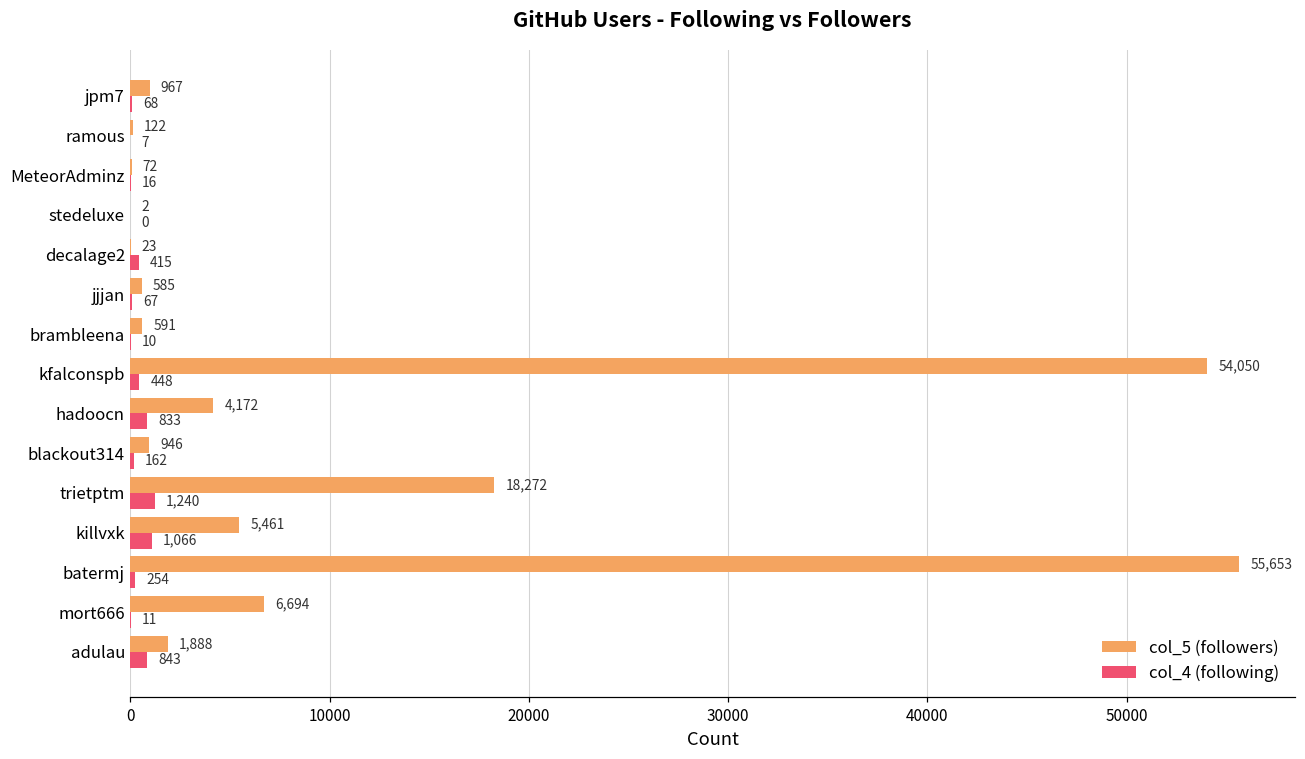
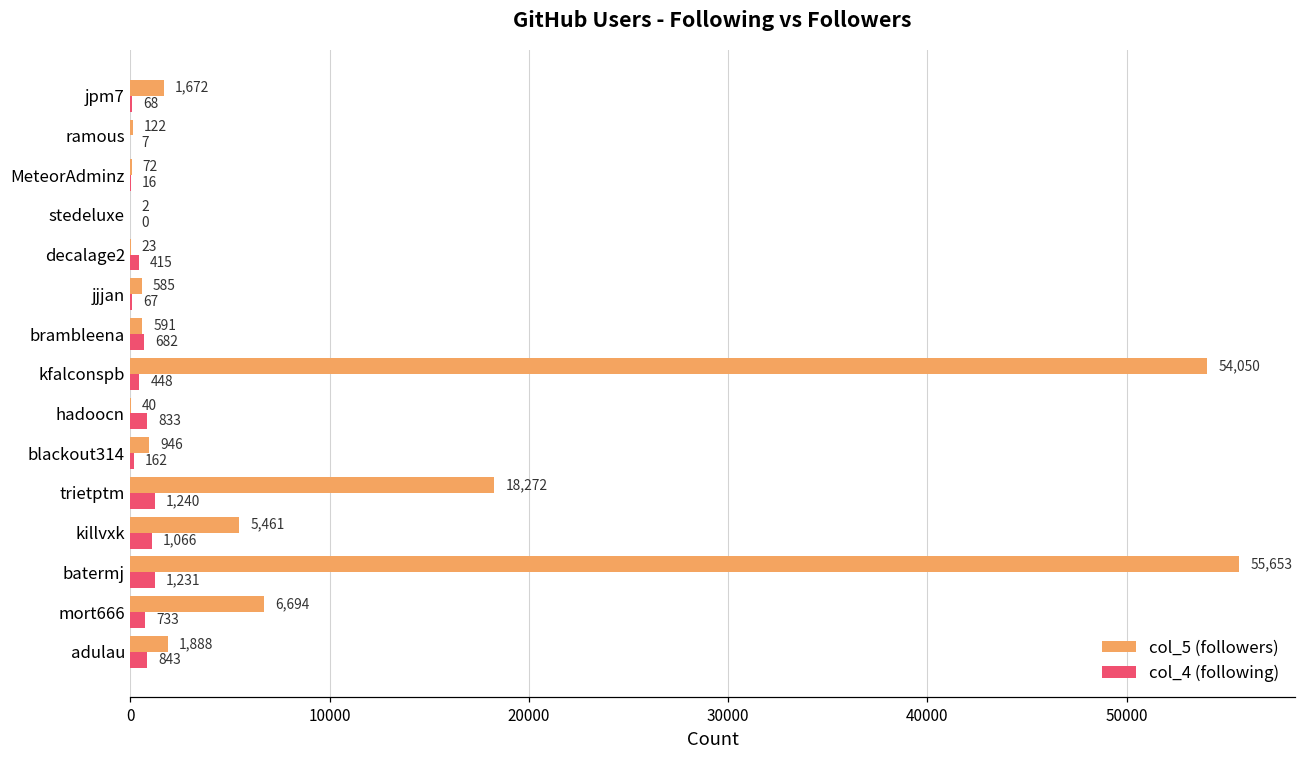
col_5 (followers), jpm7: 967 -> 1,672
col_4 (following), brambleena: 10 -> 682
col_5 (followers), hadoocn: 4,172 -> 40
col_4 (following), batermj: 254 -> 1,231
col_4 (following), mort666: 11 -> 733
